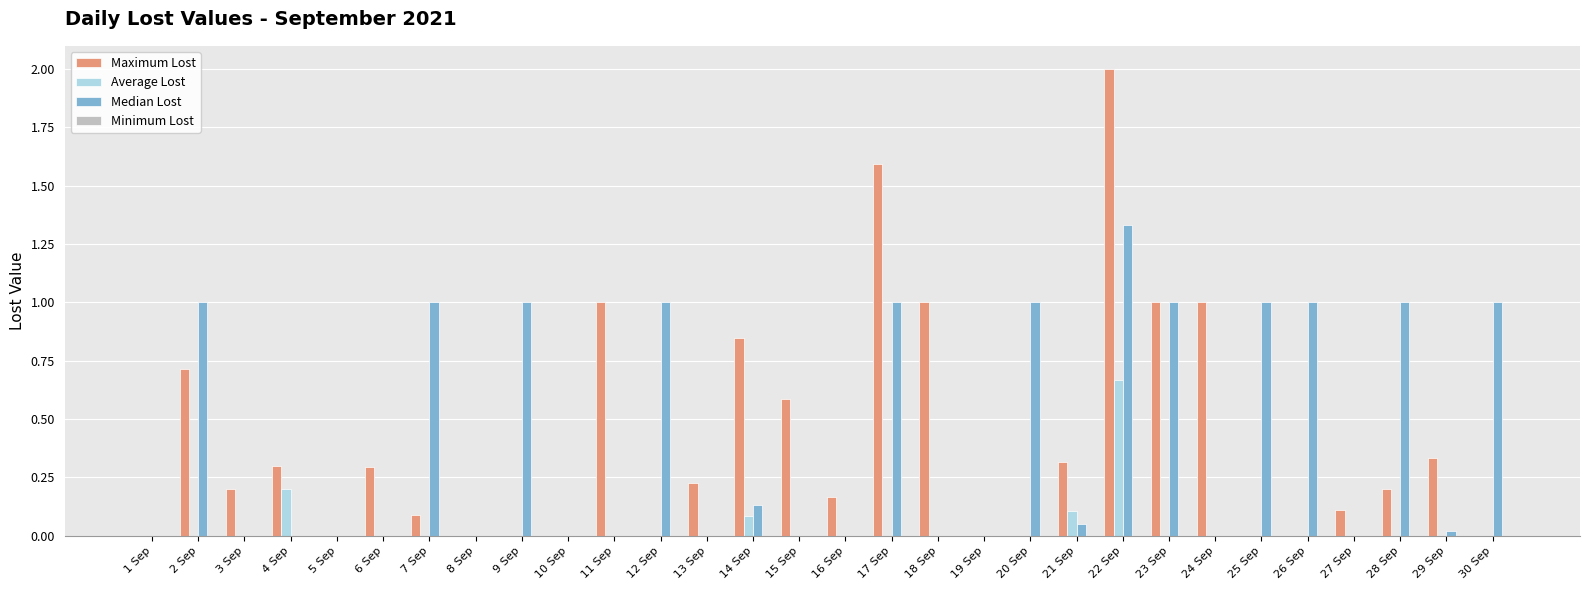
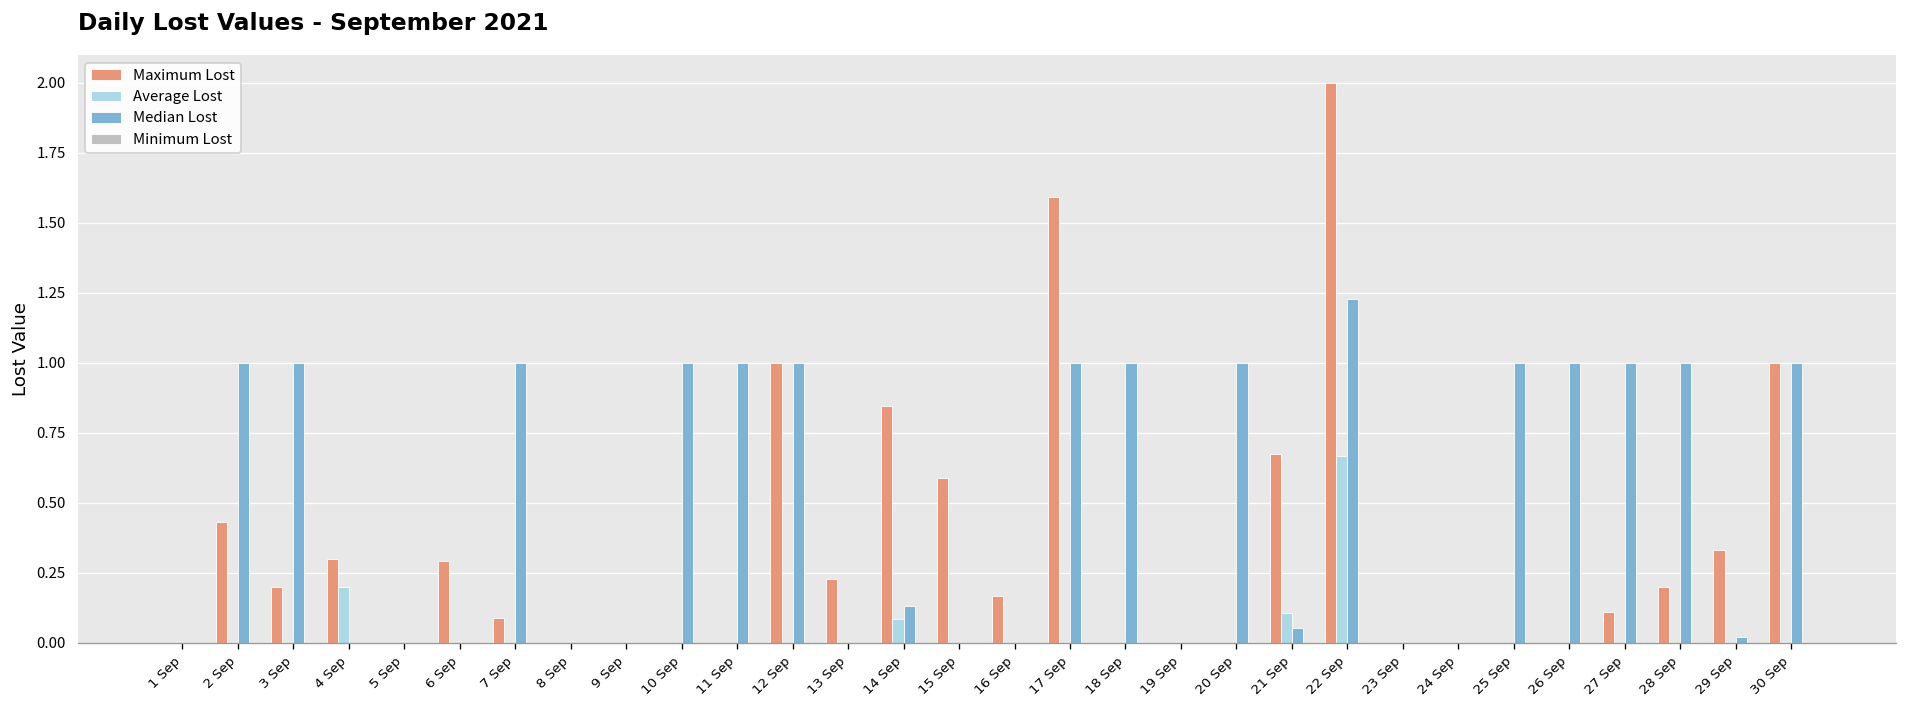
Maximum Lost, 2 Sep: 0.71 -> 0.43
Median Lost, 3 Sep: 0 -> 1
Median Lost, 9 Sep: 1 -> 0
Median Lost, 10 Sep: 0 -> 1
Maximum Lost, 11 Sep: 1 -> 0
Median Lost, 11 Sep: 0 -> 1
Maximum Lost, 12 Sep: 0 -> 1
Maximum Lost, 18 Sep: 1 -> 0
Median Lost, 18 Sep: 0 -> 1
Maximum Lost, 21 Sep: 0.32 -> 0.67
Median Lost, 22 Sep: 1.33 -> 1.23
Maximum Lost, 23 Sep: 1 -> 0
Median Lost, 23 Sep: 1 -> 0
Maximum Lost, 24 Sep: 1 -> 0
Median Lost, 27 Sep: 0 -> 1
Maximum Lost, 30 Sep: 0 -> 1
